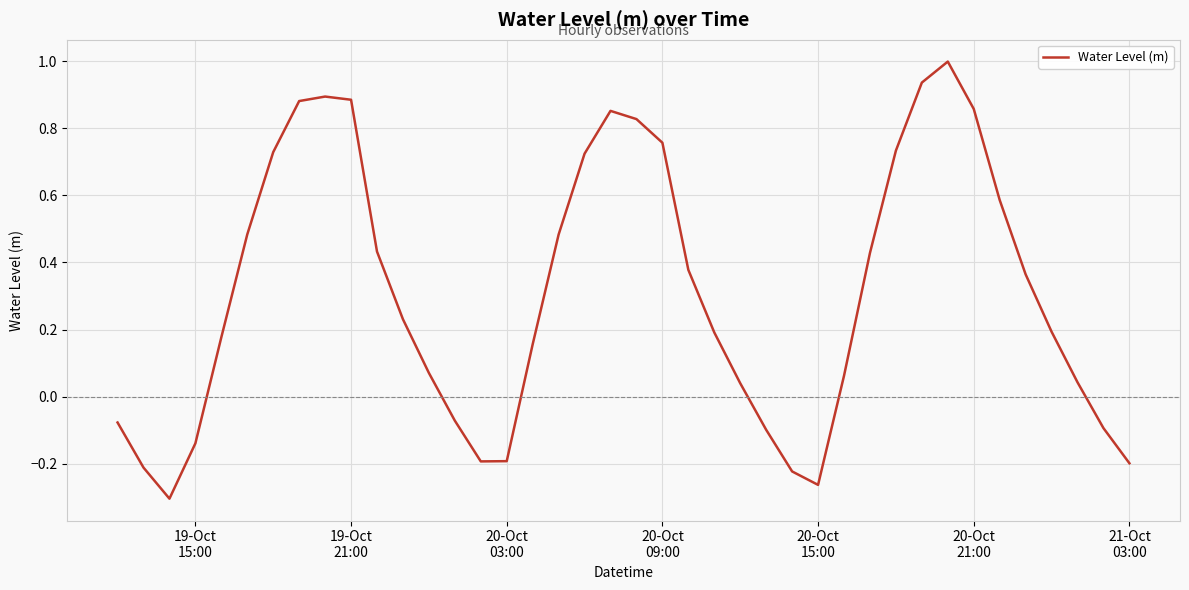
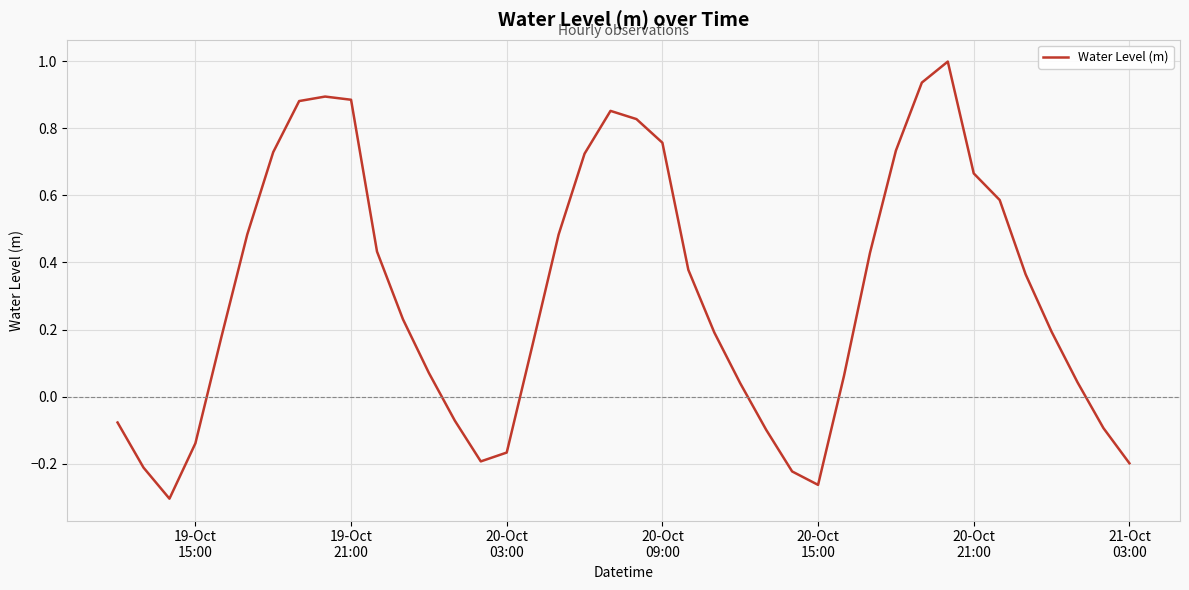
20-Oct 03:00: -0.19 -> -0.17
20-Oct 21:00: 0.86 -> 0.67
